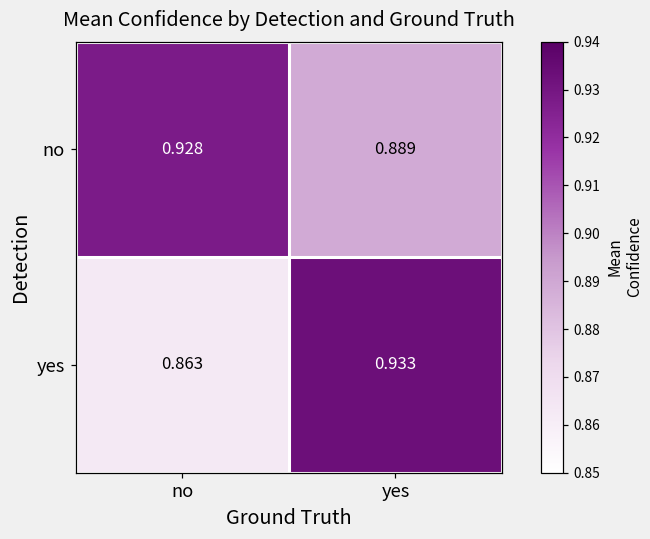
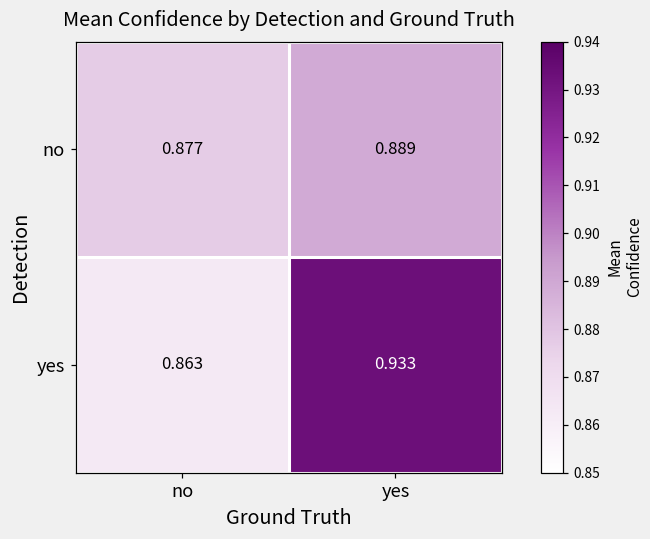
no, no: 0.928 -> 0.877
